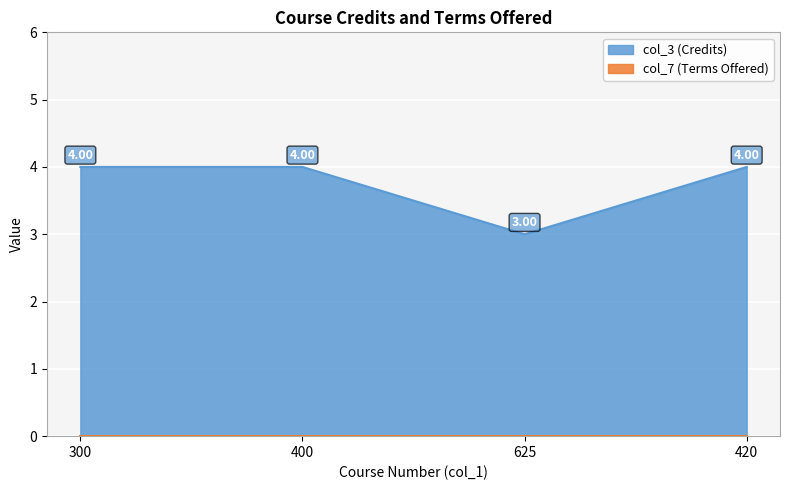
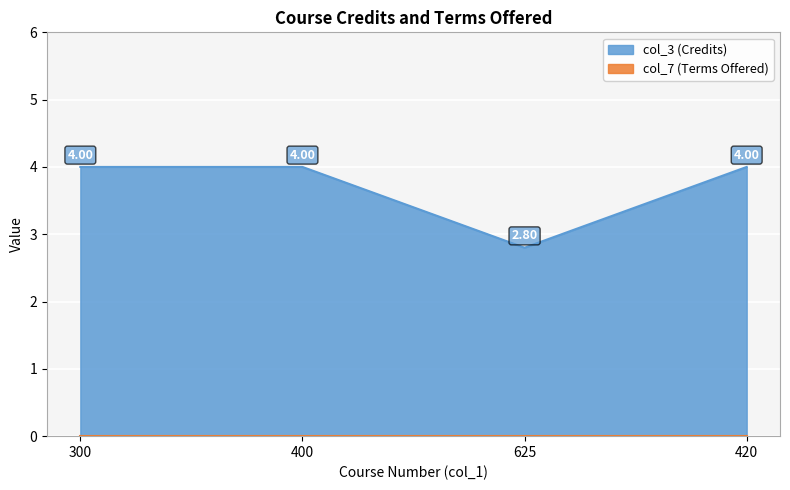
col_3 (Credits), 625: 3.00 -> 2.80
